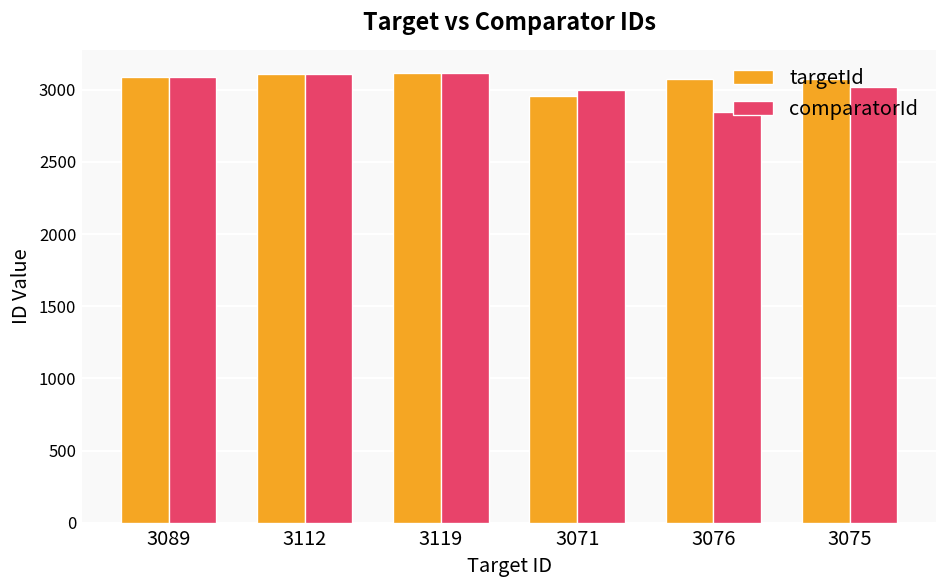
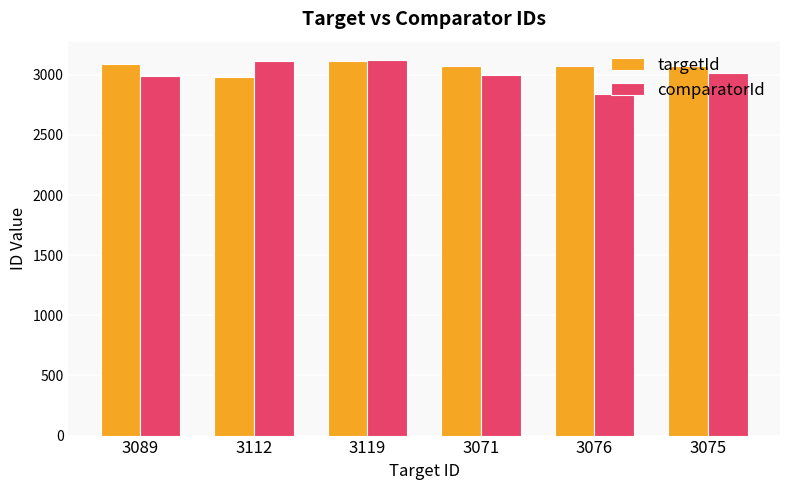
comparatorId, 3089: 3090 -> 2990
targetId, 3112: 3110 -> 2990
targetId, 3071: 2960 -> 3070
